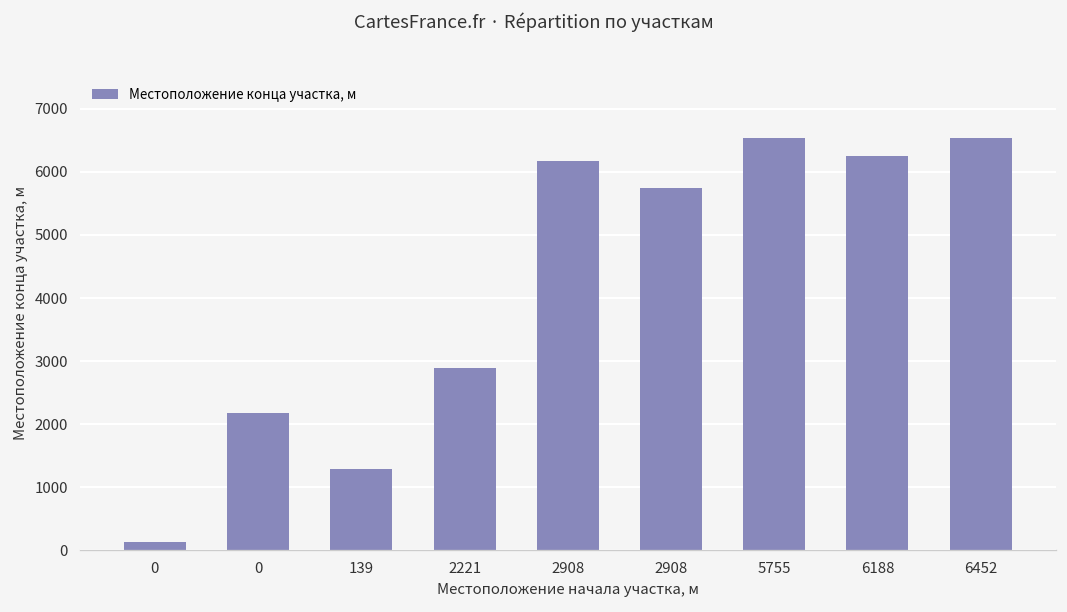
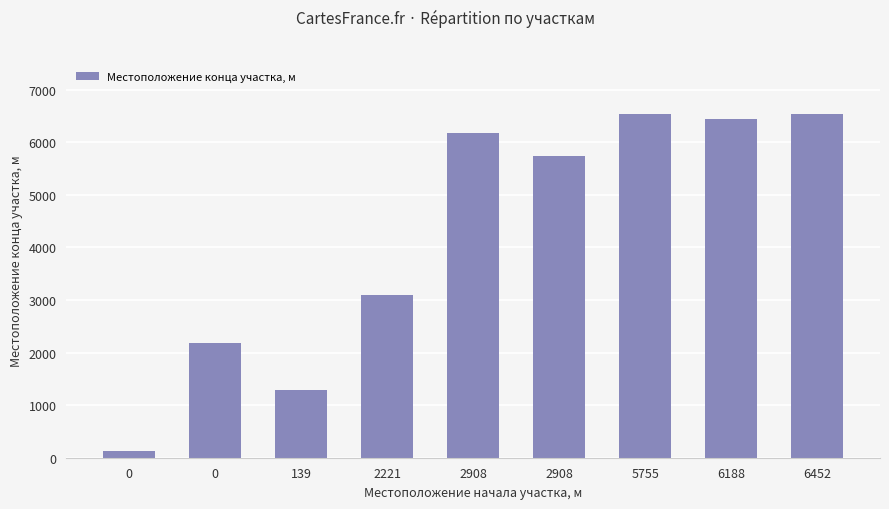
2221: 2900 -> 3100
6188: 6300 -> 6400
